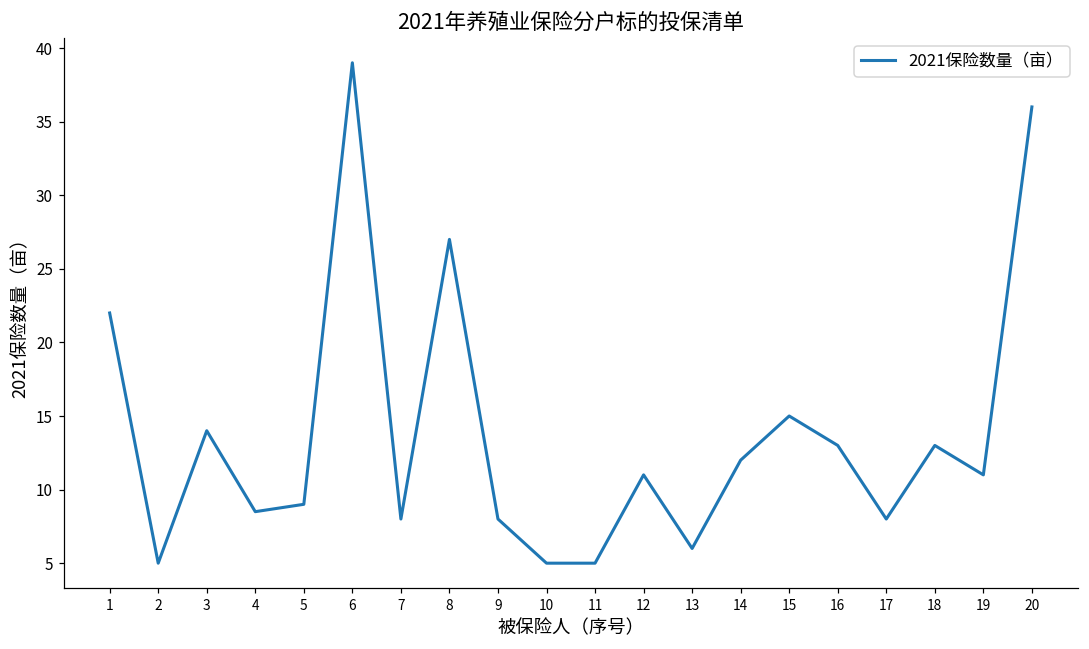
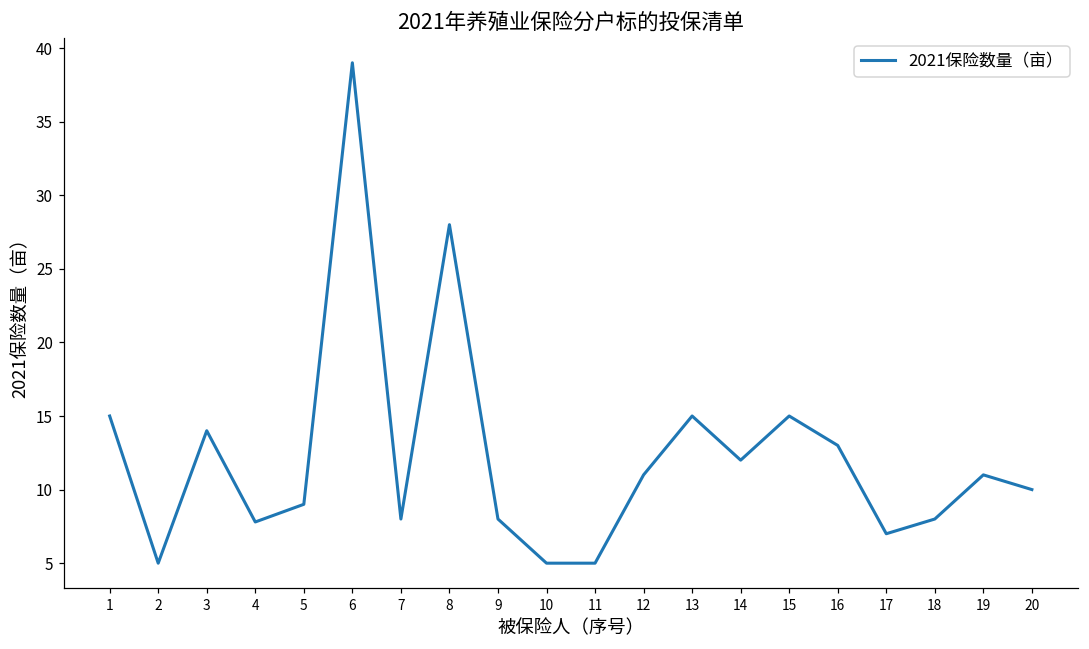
1: 22 -> 15
4: 8.5 -> 7.8
8: 27 -> 28
13: 6 -> 15
17: 8 -> 7
18: 13 -> 8
20: 36 -> 10
